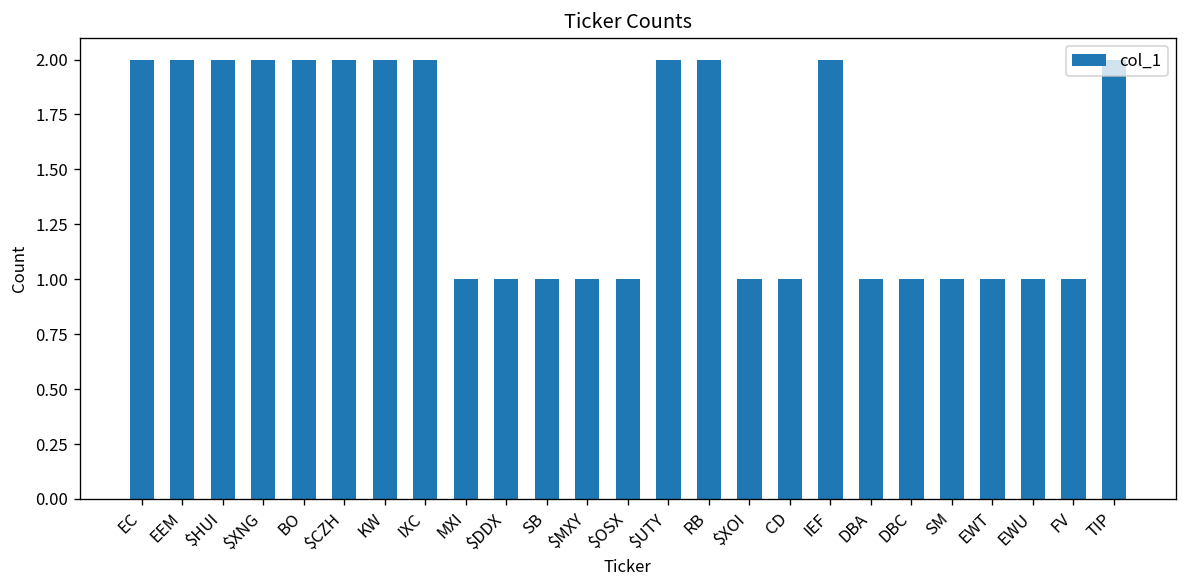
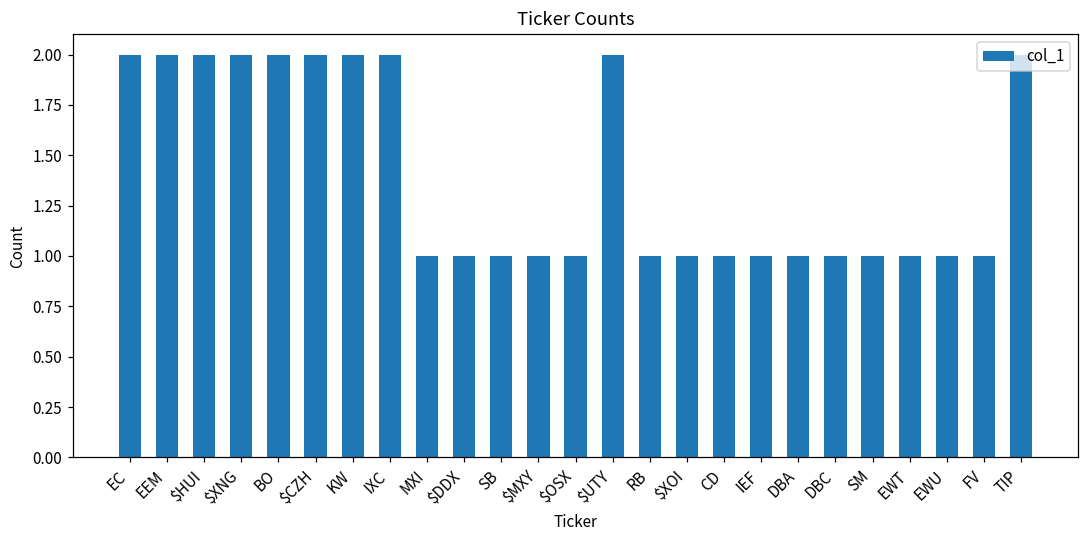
RB: 2 -> 1
IEF: 2 -> 1
